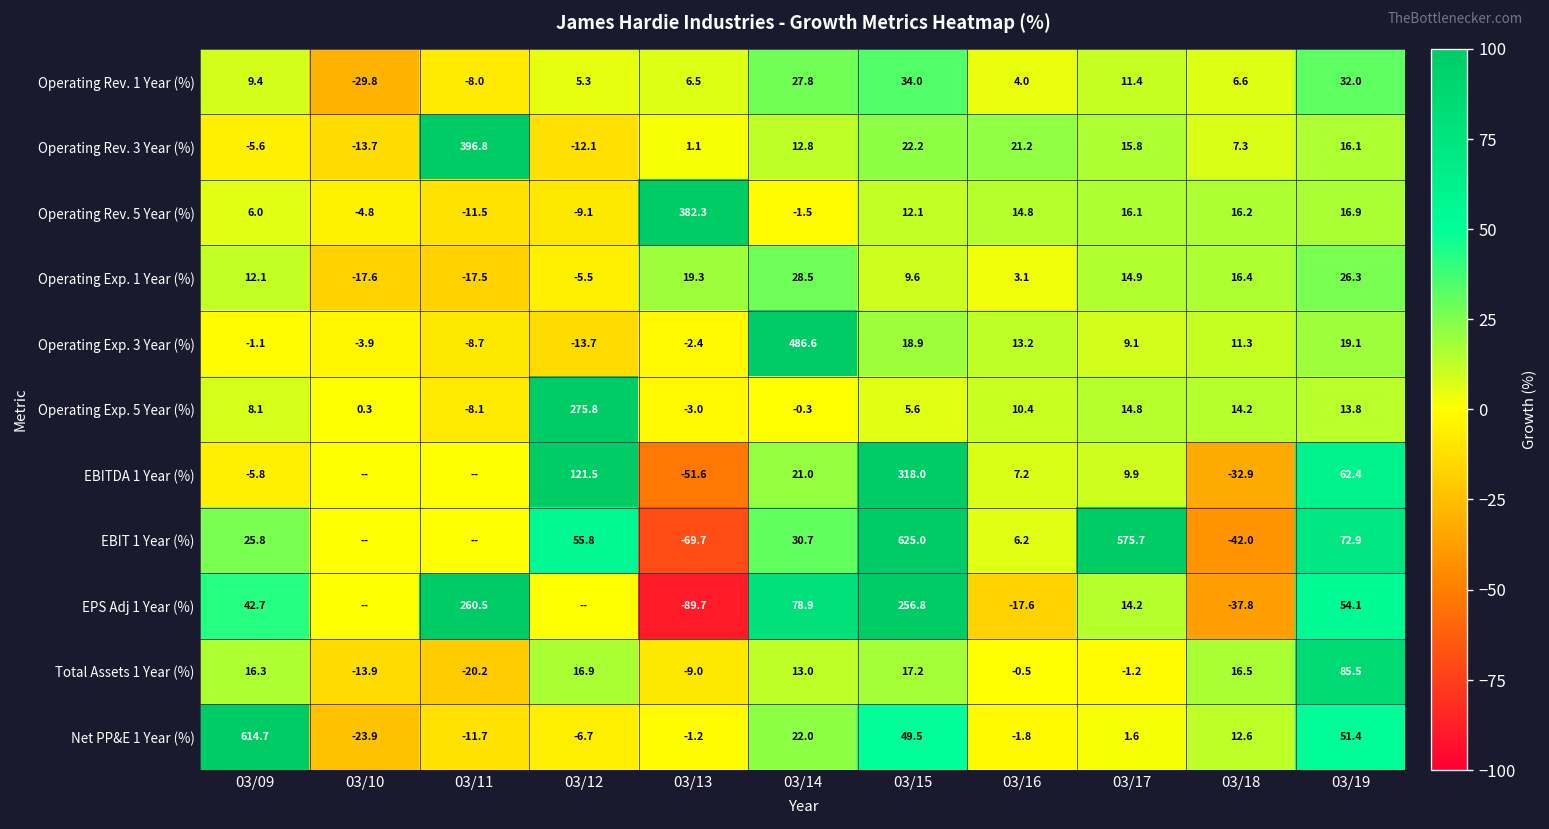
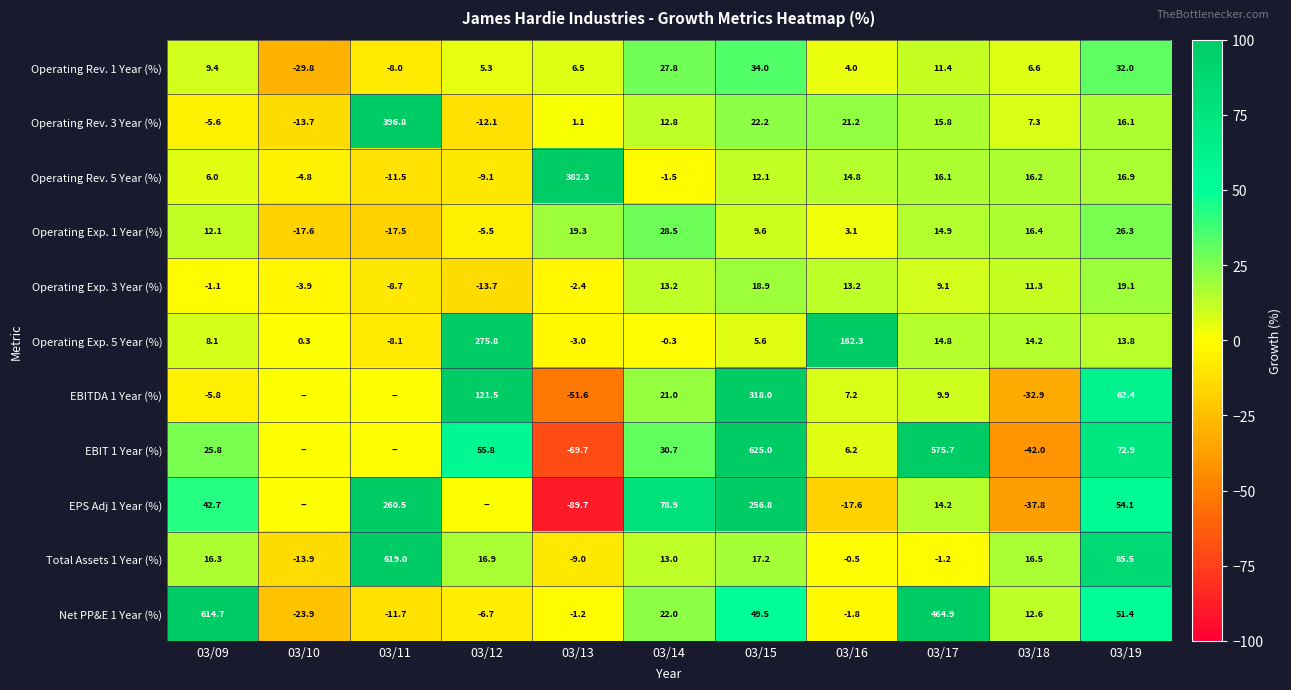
Operating Exp. 3 Year (%), 03/14: 486.6 -> 13.2
Operating Exp. 5 Year (%), 03/16: 10.4 -> 162.3
Total Assets 1 Year (%), 03/11: -20.2 -> 619.0
Net PP&E 1 Year (%), 03/17: 1.6 -> 464.9
